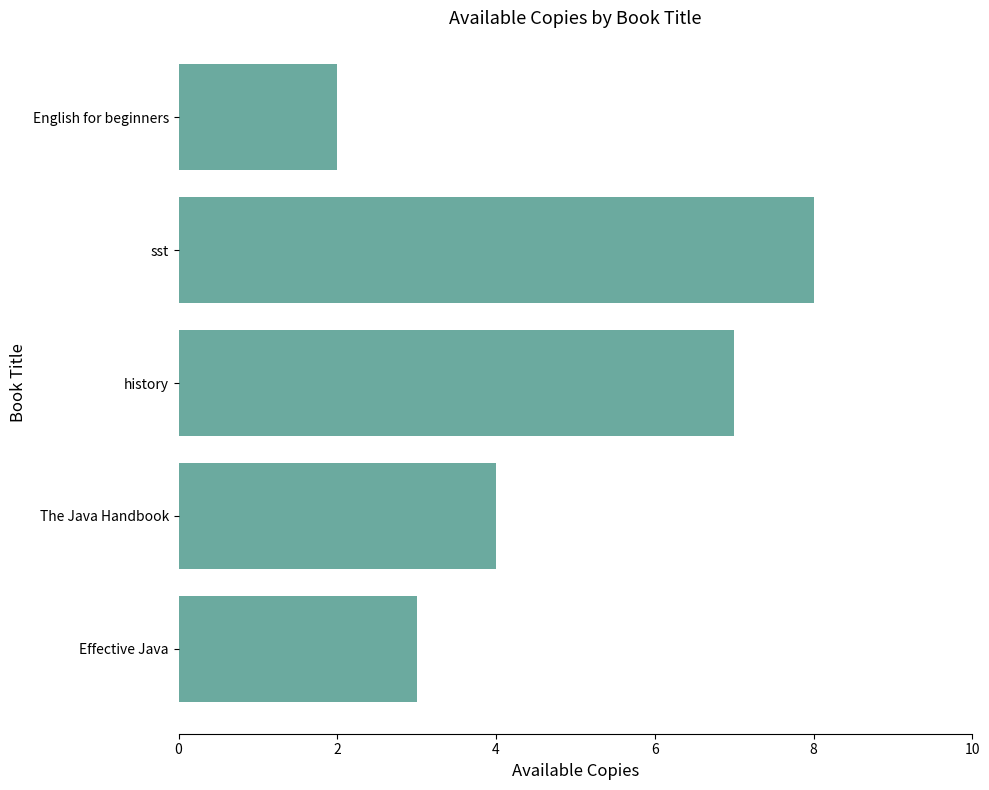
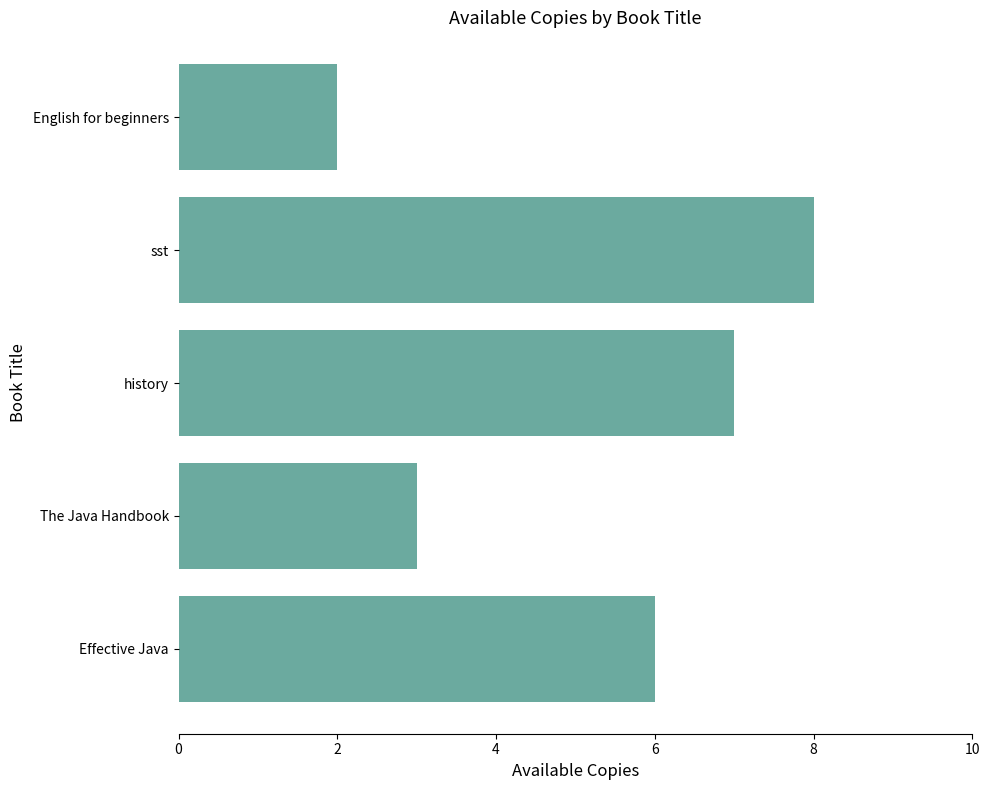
The Java Handbook: 4 -> 3
Effective Java: 3 -> 6
